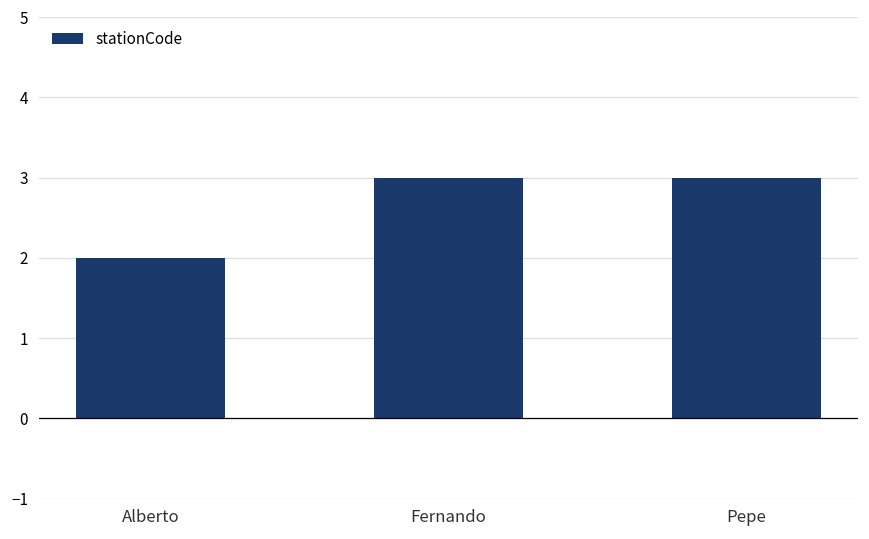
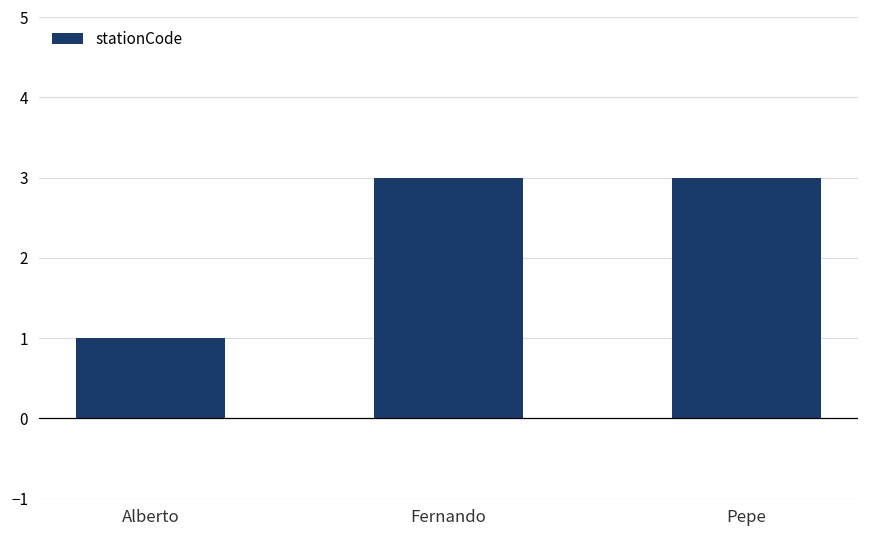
Alberto: 2 -> 1
